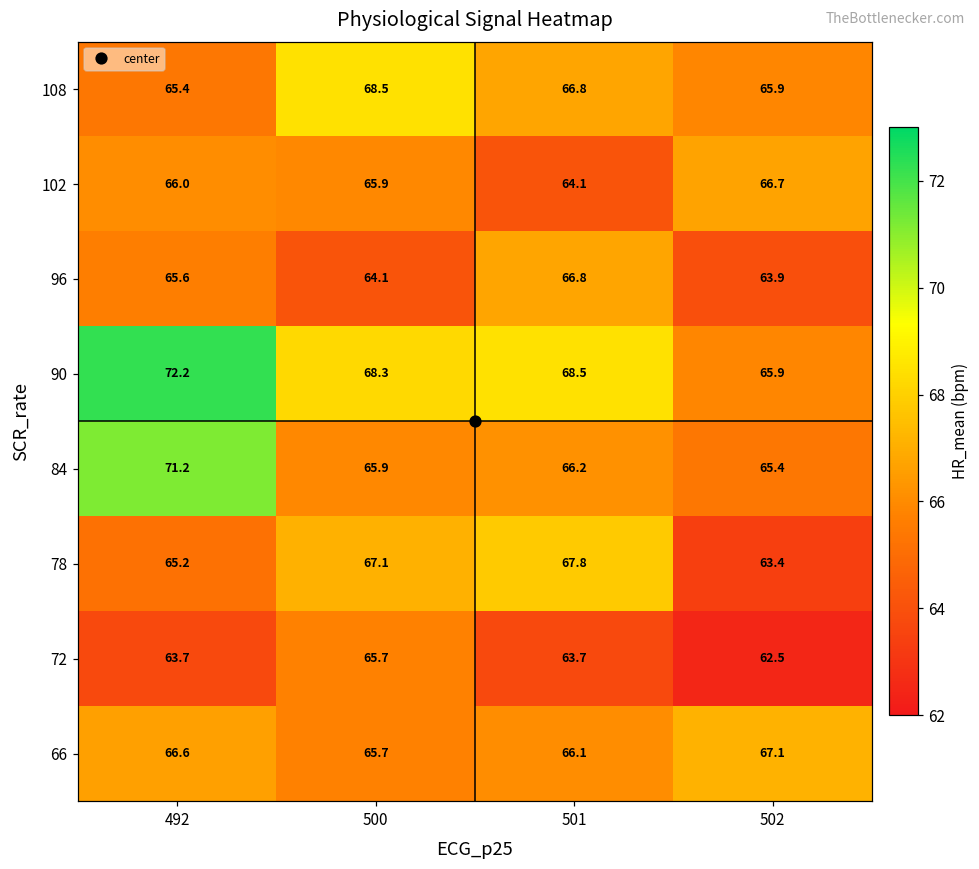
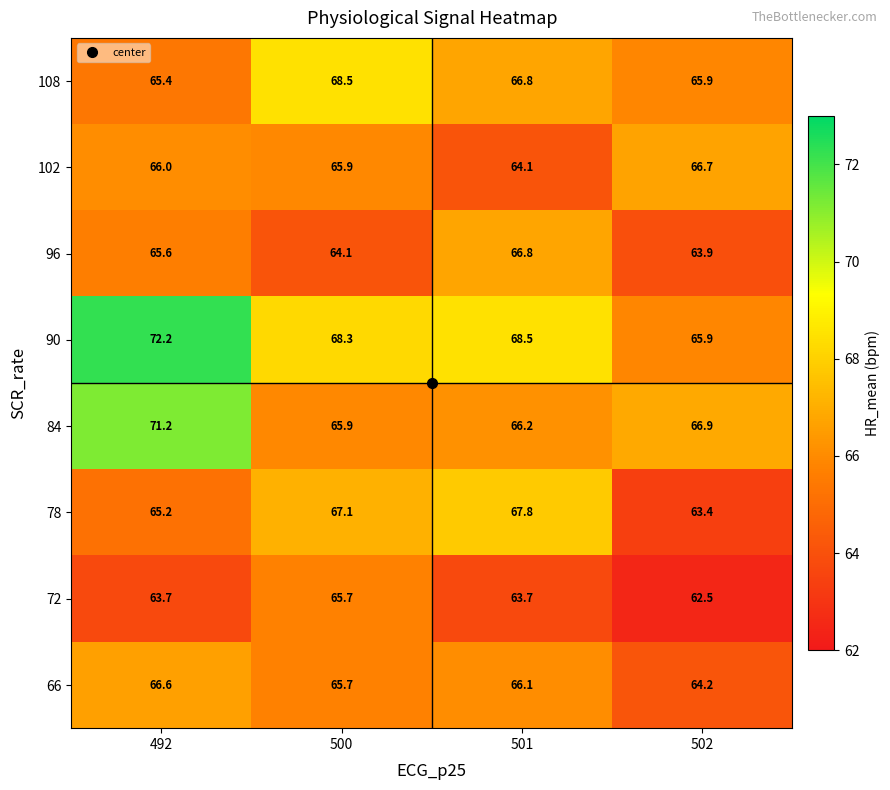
84, 502: 65.4 -> 66.9
66, 502: 67.1 -> 64.2
